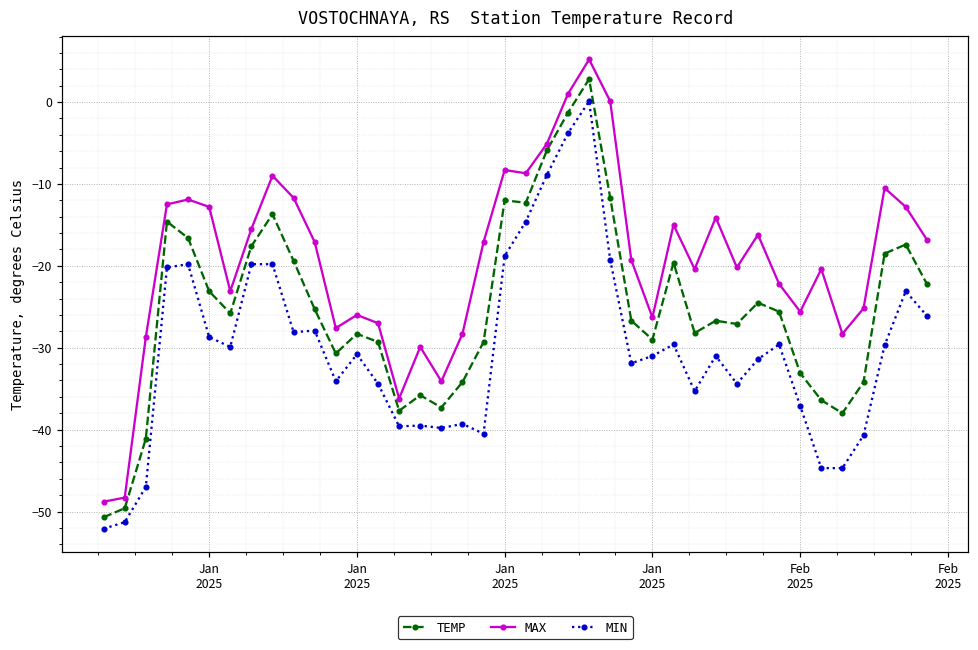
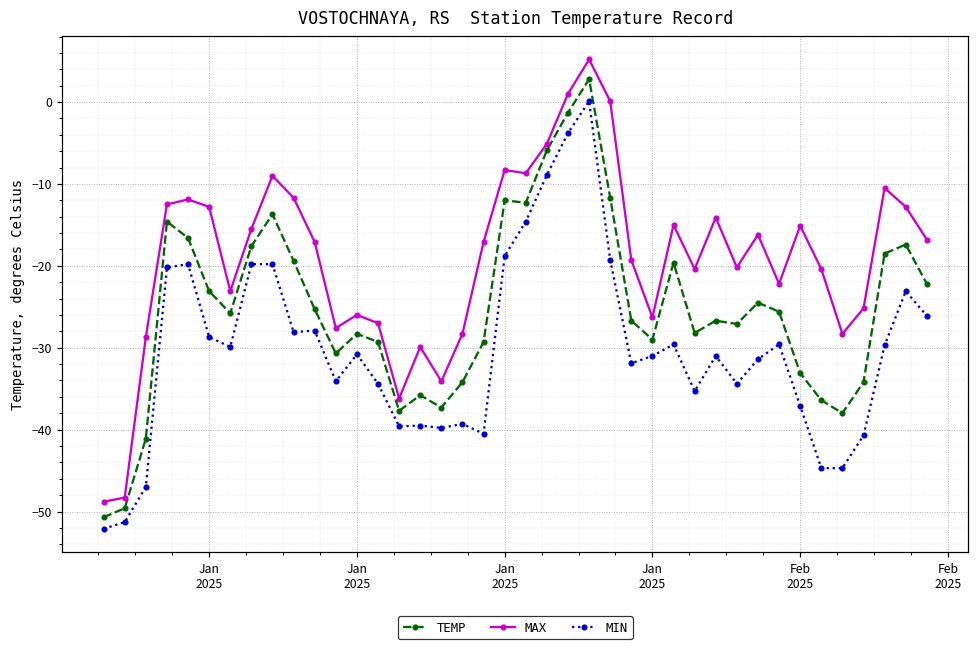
MAX, Feb 2025: -26 -> -15
